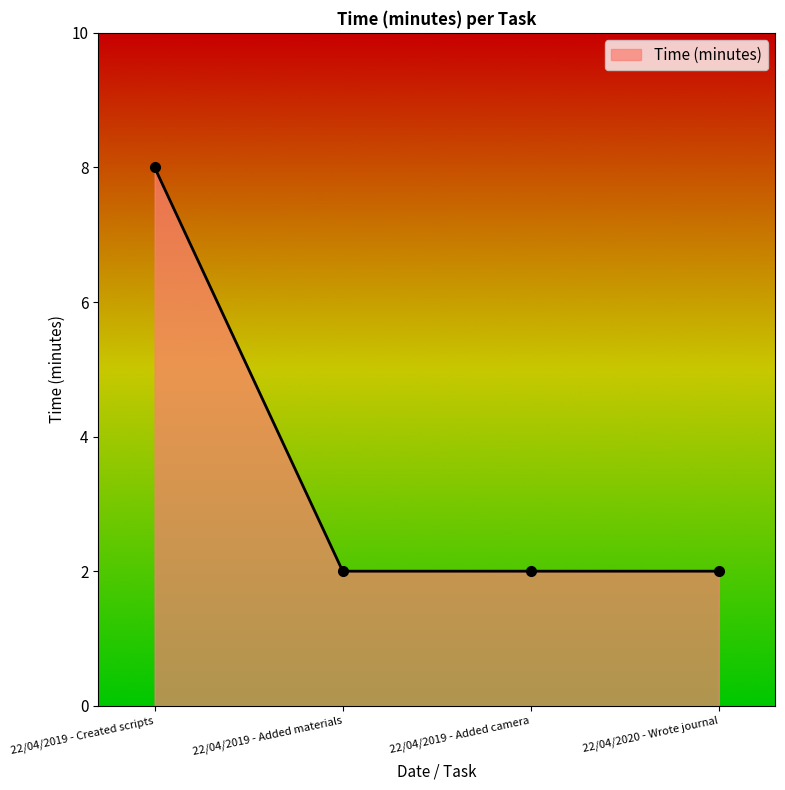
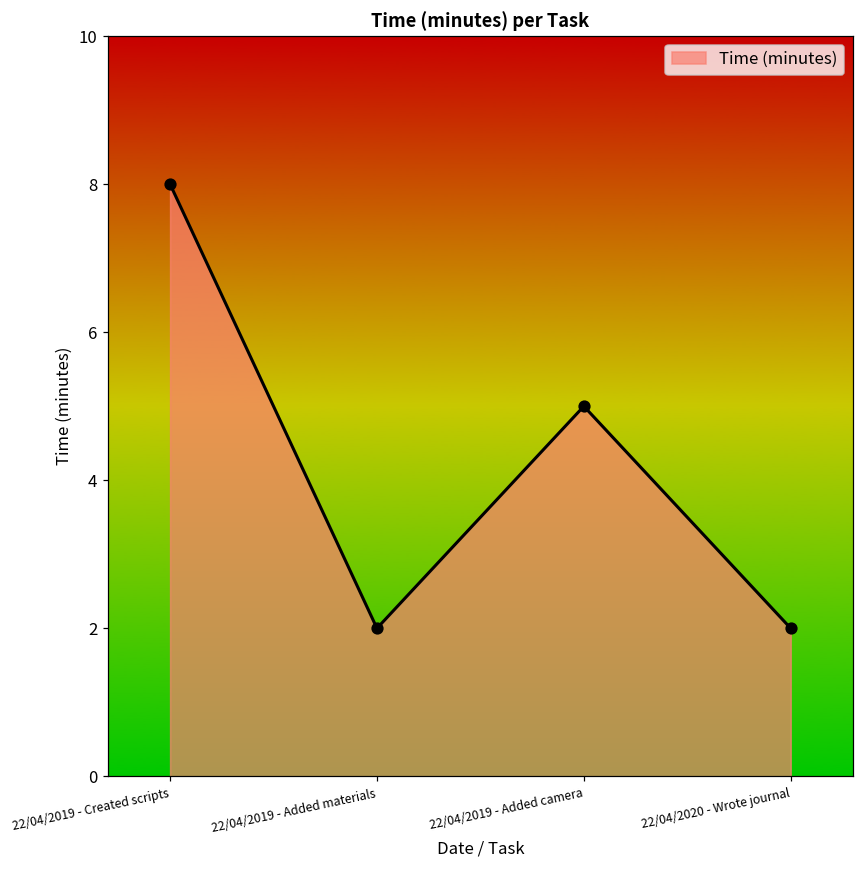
22/04/2019 - Added camera: 2 -> 5
